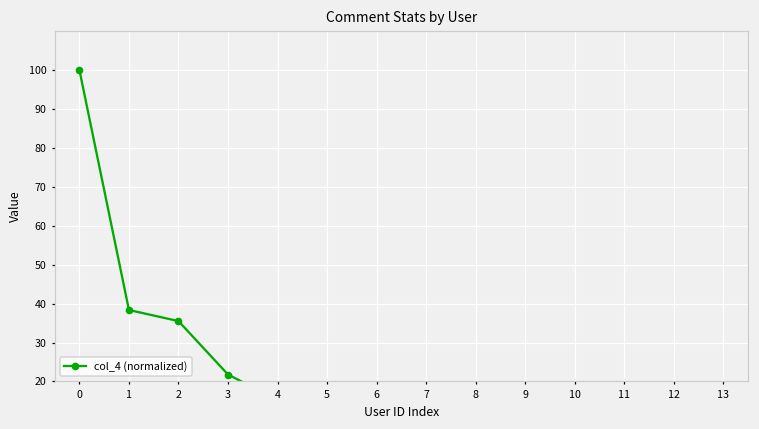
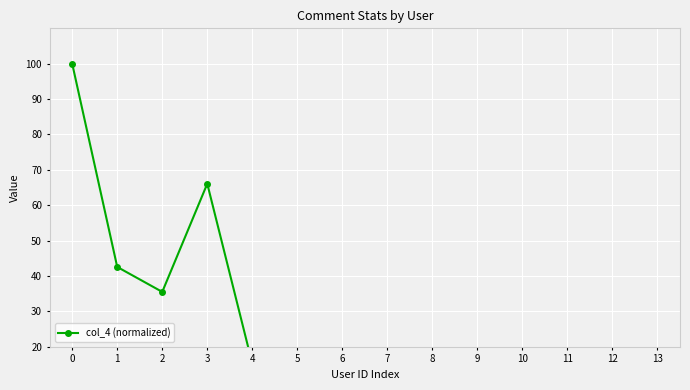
1: 38 -> 43
3: 22 -> 66
